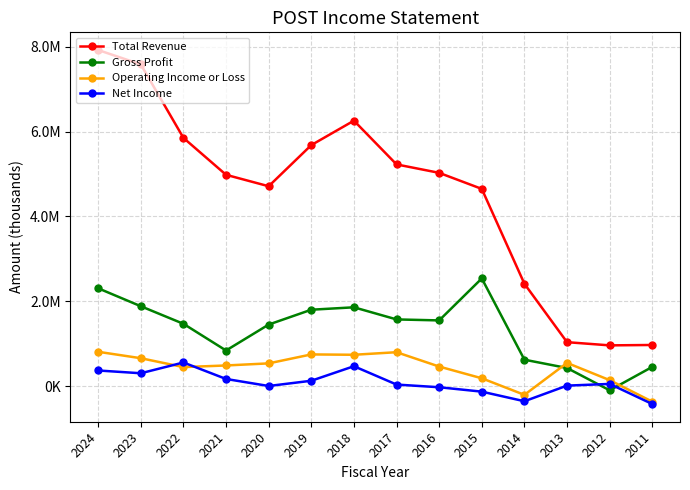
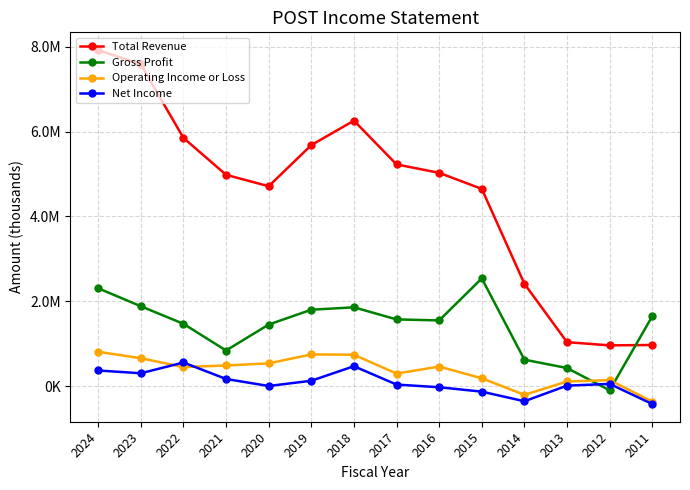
Operating Income or Loss, 2017: 800000 -> 300000
Operating Income or Loss, 2013: 500000 -> 100000
Gross Profit, 2011: 500000 -> 1600000
